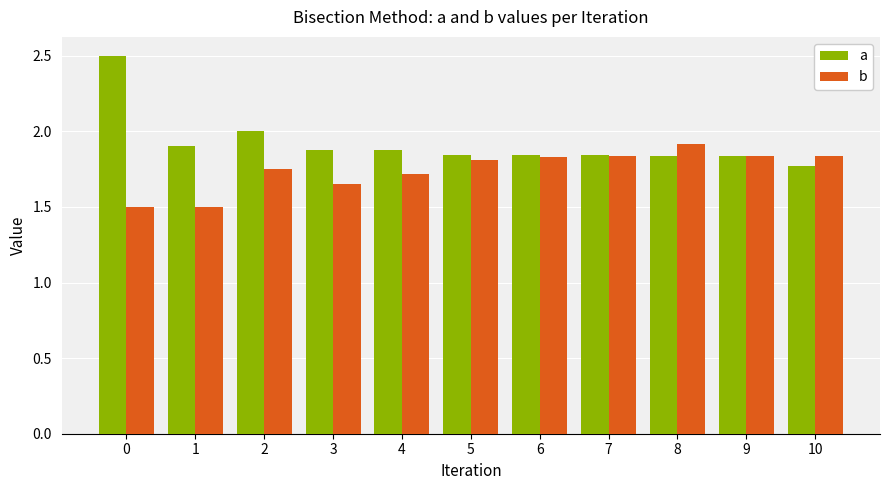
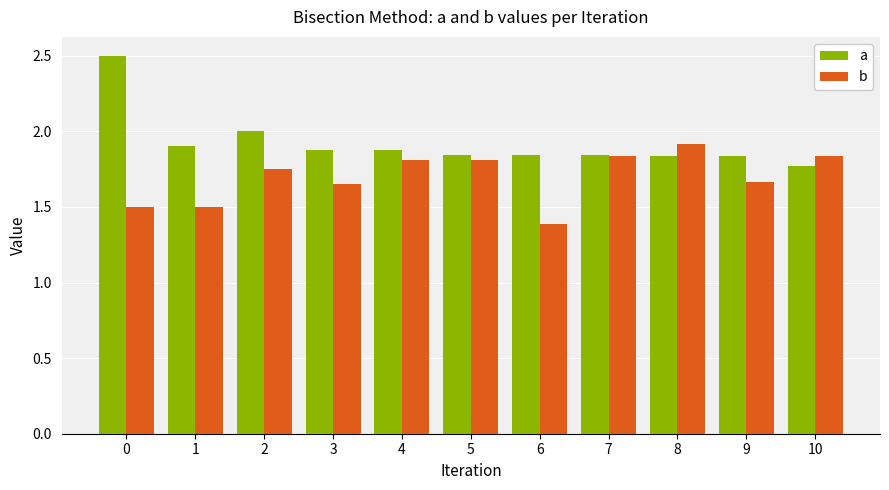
b, 4: 1.72 -> 1.81
b, 6: 1.83 -> 1.39
b, 9: 1.84 -> 1.67
